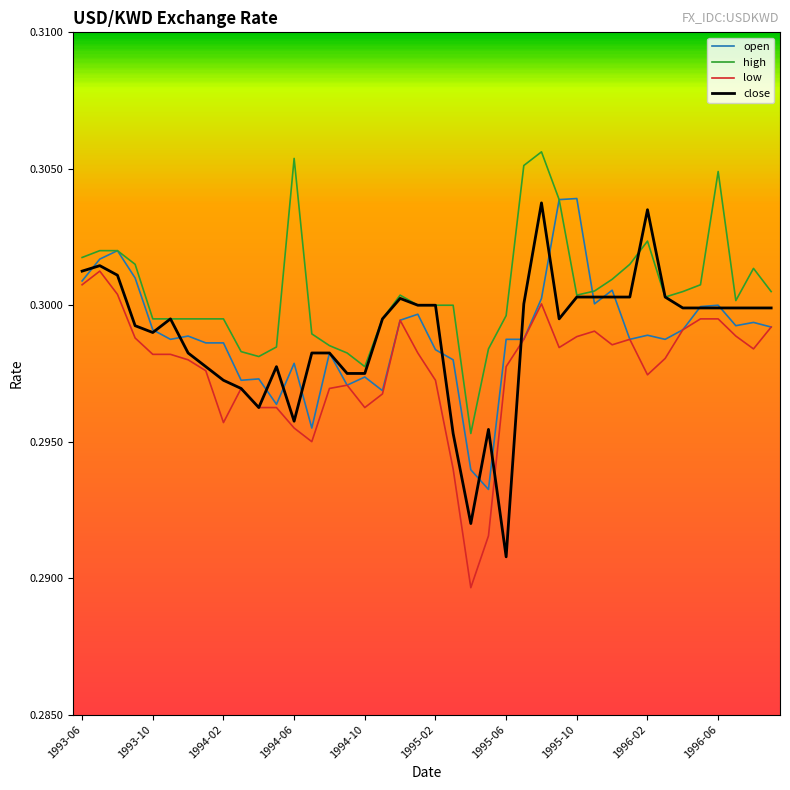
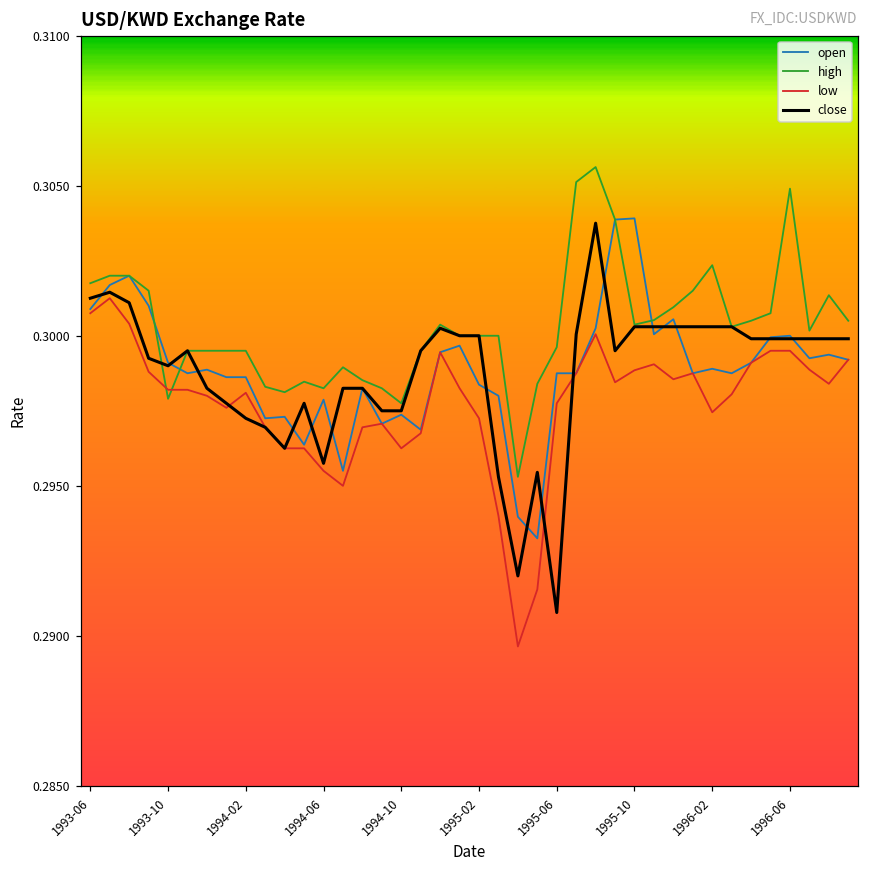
high, 1993-10: 0.2995 -> 0.2979
low, 1994-02: 0.2957 -> 0.2981
high, 1994-06: 0.3054 -> 0.2983
close, 1996-02: 0.3035 -> 0.3003
